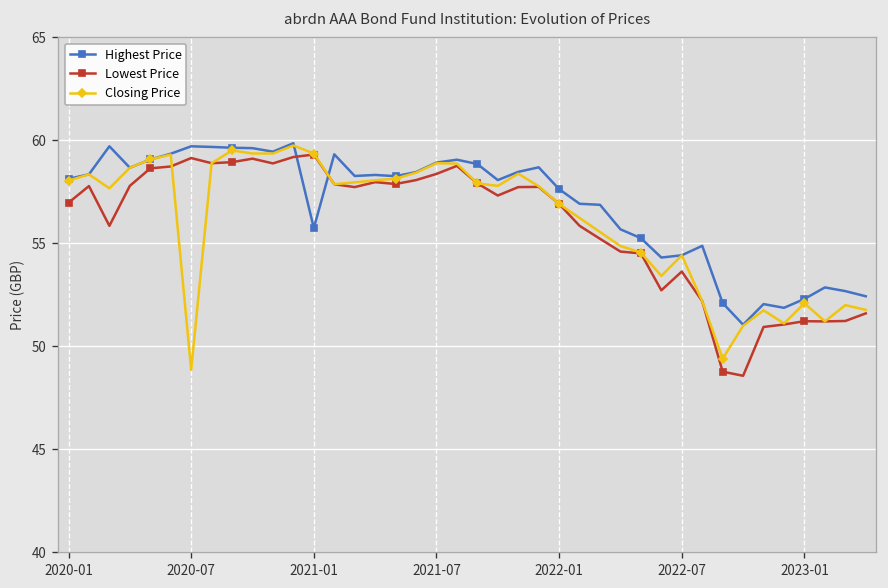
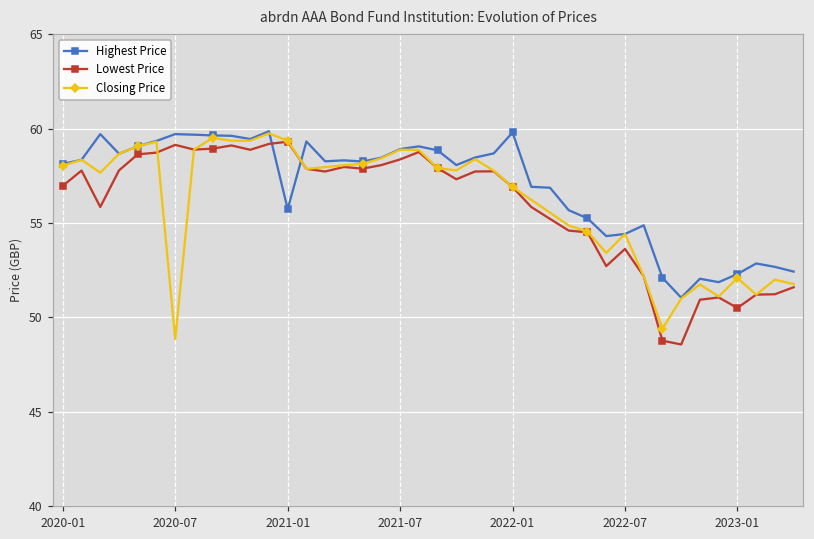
Highest Price, 2022-01: 57.6 -> 59.8
Lowest Price, 2023-01: 51.2 -> 50.5
